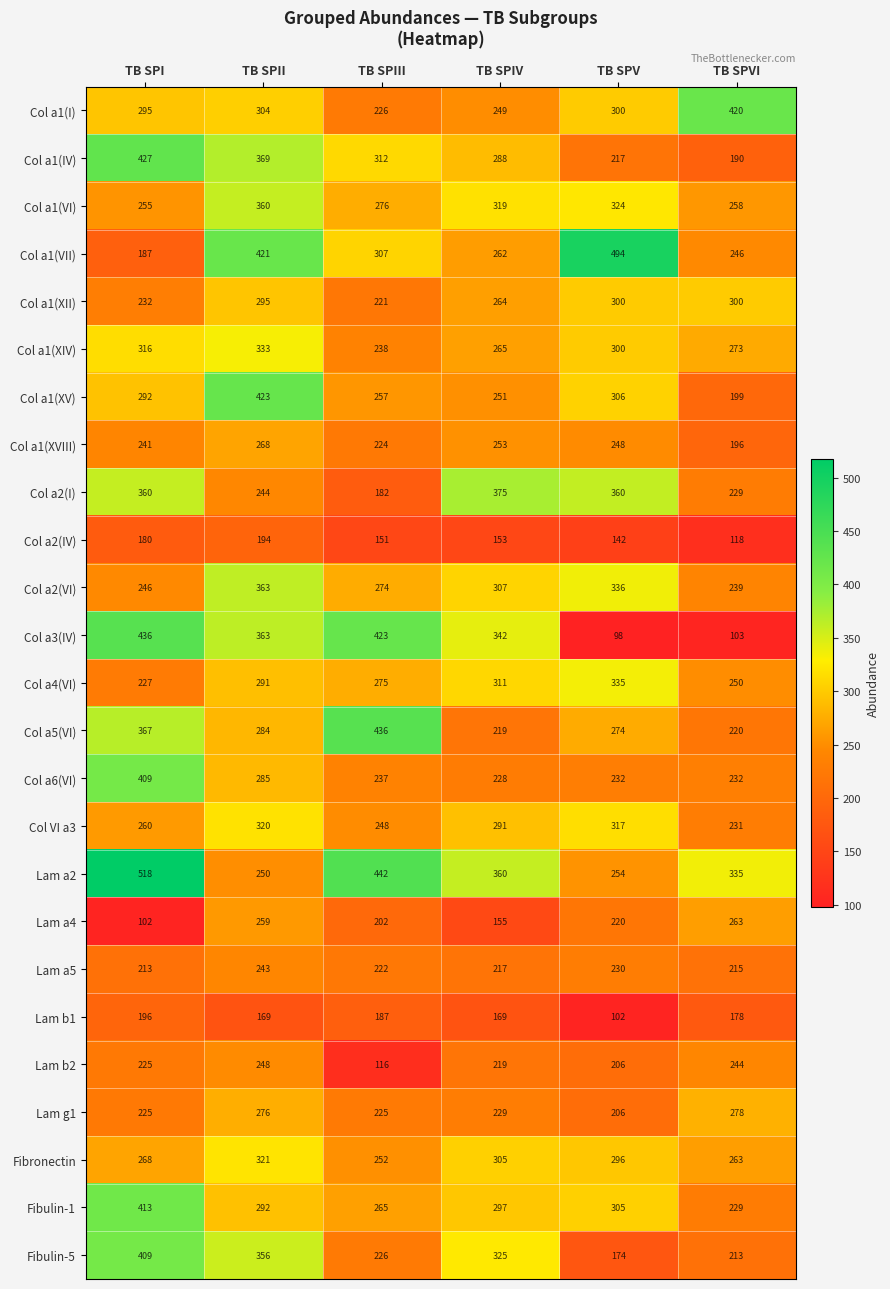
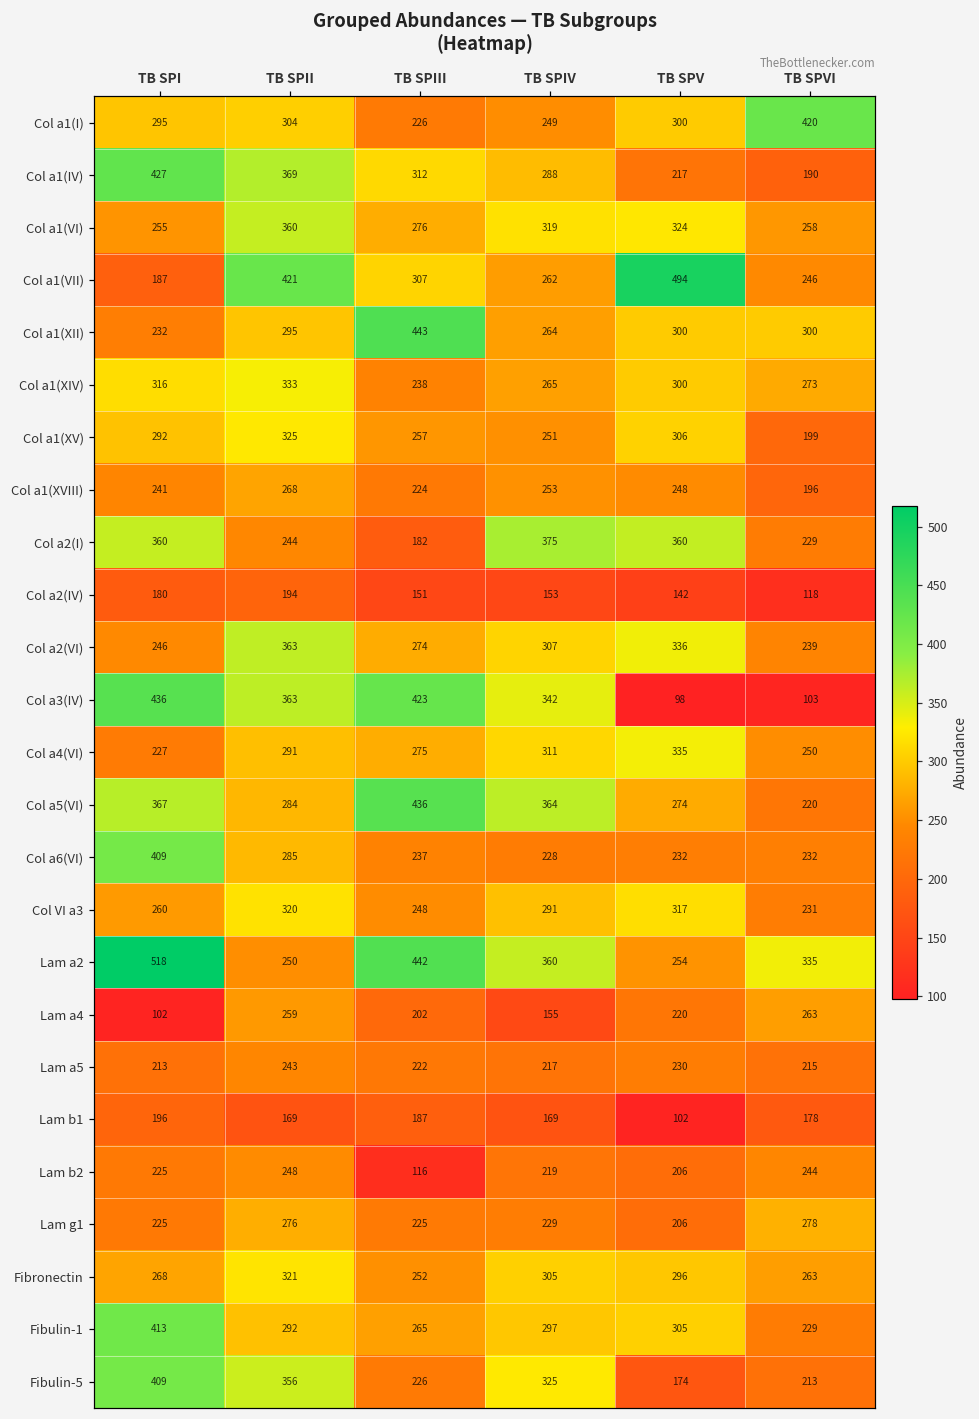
Col a1(XII), TB SPIII: 221 -> 443
Col a1(XV), TB SPII: 423 -> 325
Col a5(VI), TB SPIV: 219 -> 364
